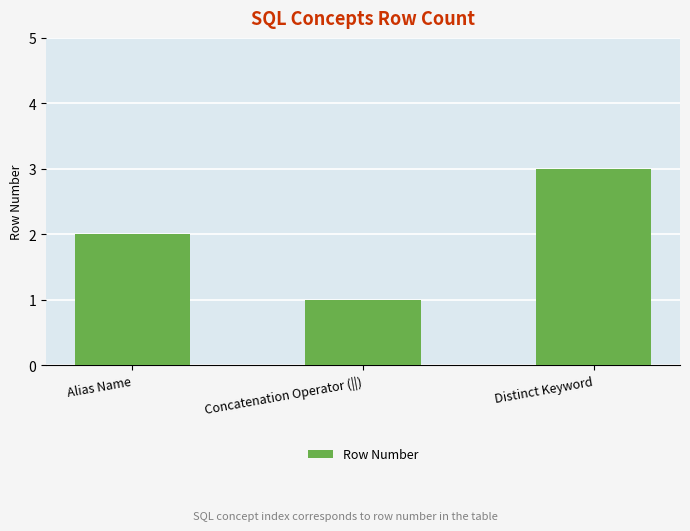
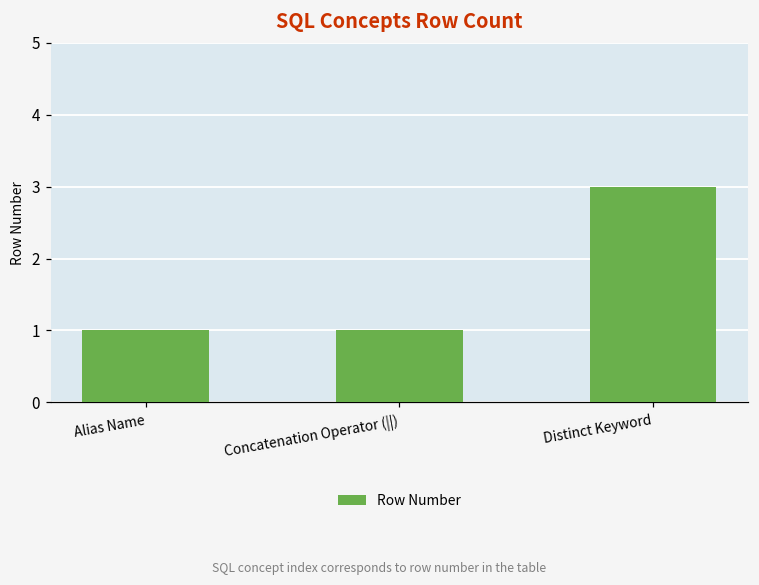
Alias Name: 2 -> 1
